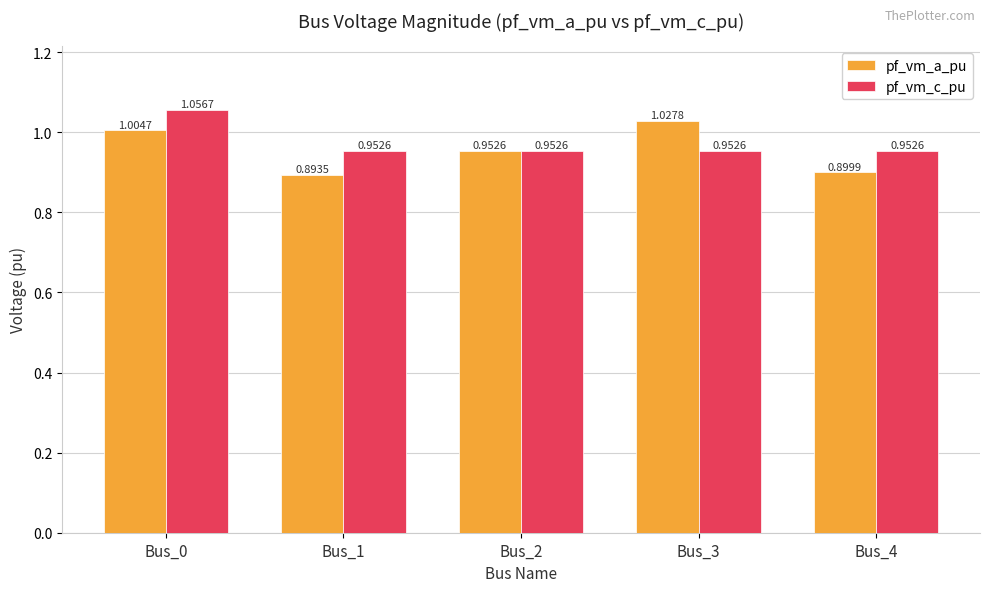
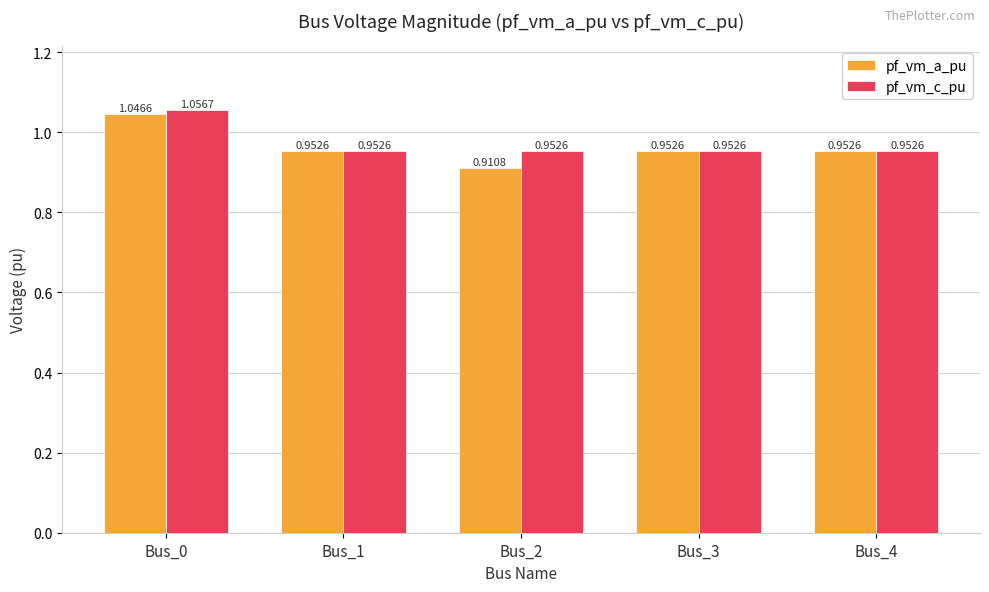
pf_vm_a_pu, Bus_0: 1.0047 -> 1.0466
pf_vm_a_pu, Bus_1: 0.8935 -> 0.9526
pf_vm_a_pu, Bus_2: 0.9526 -> 0.9108
pf_vm_a_pu, Bus_3: 1.0278 -> 0.9526
pf_vm_a_pu, Bus_4: 0.8999 -> 0.9526
